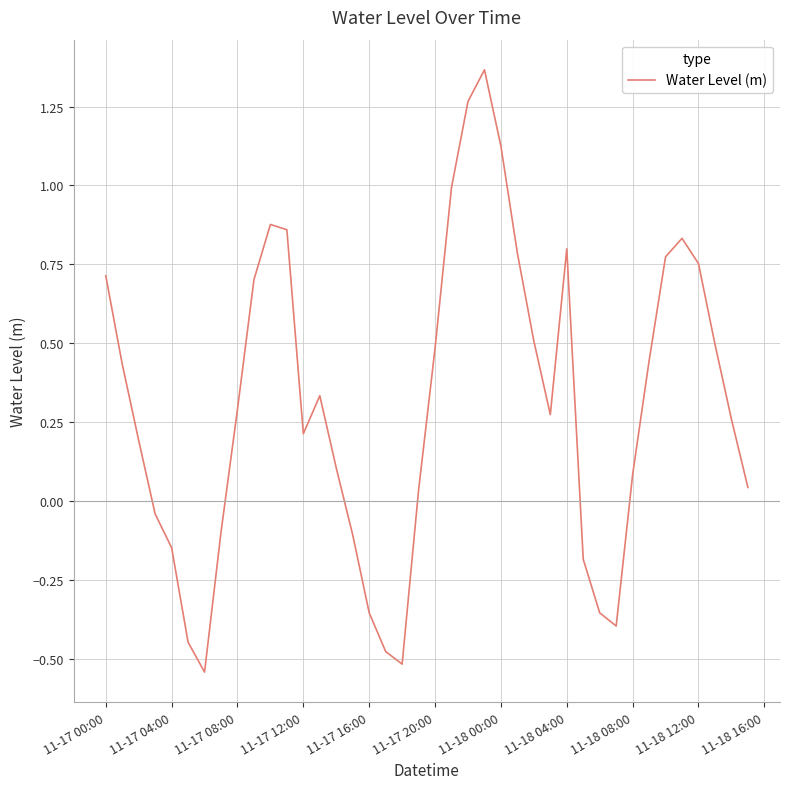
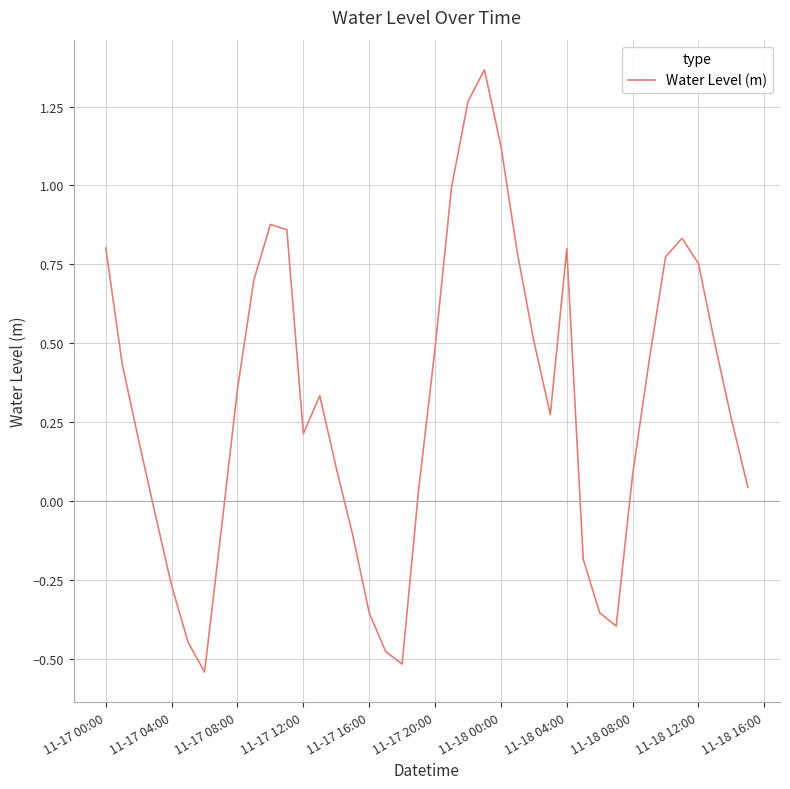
11-17 00:00: 0.71 -> 0.80
11-17 04:00: -0.15 -> -0.27
11-17 08:00: 0.29 -> 0.35
